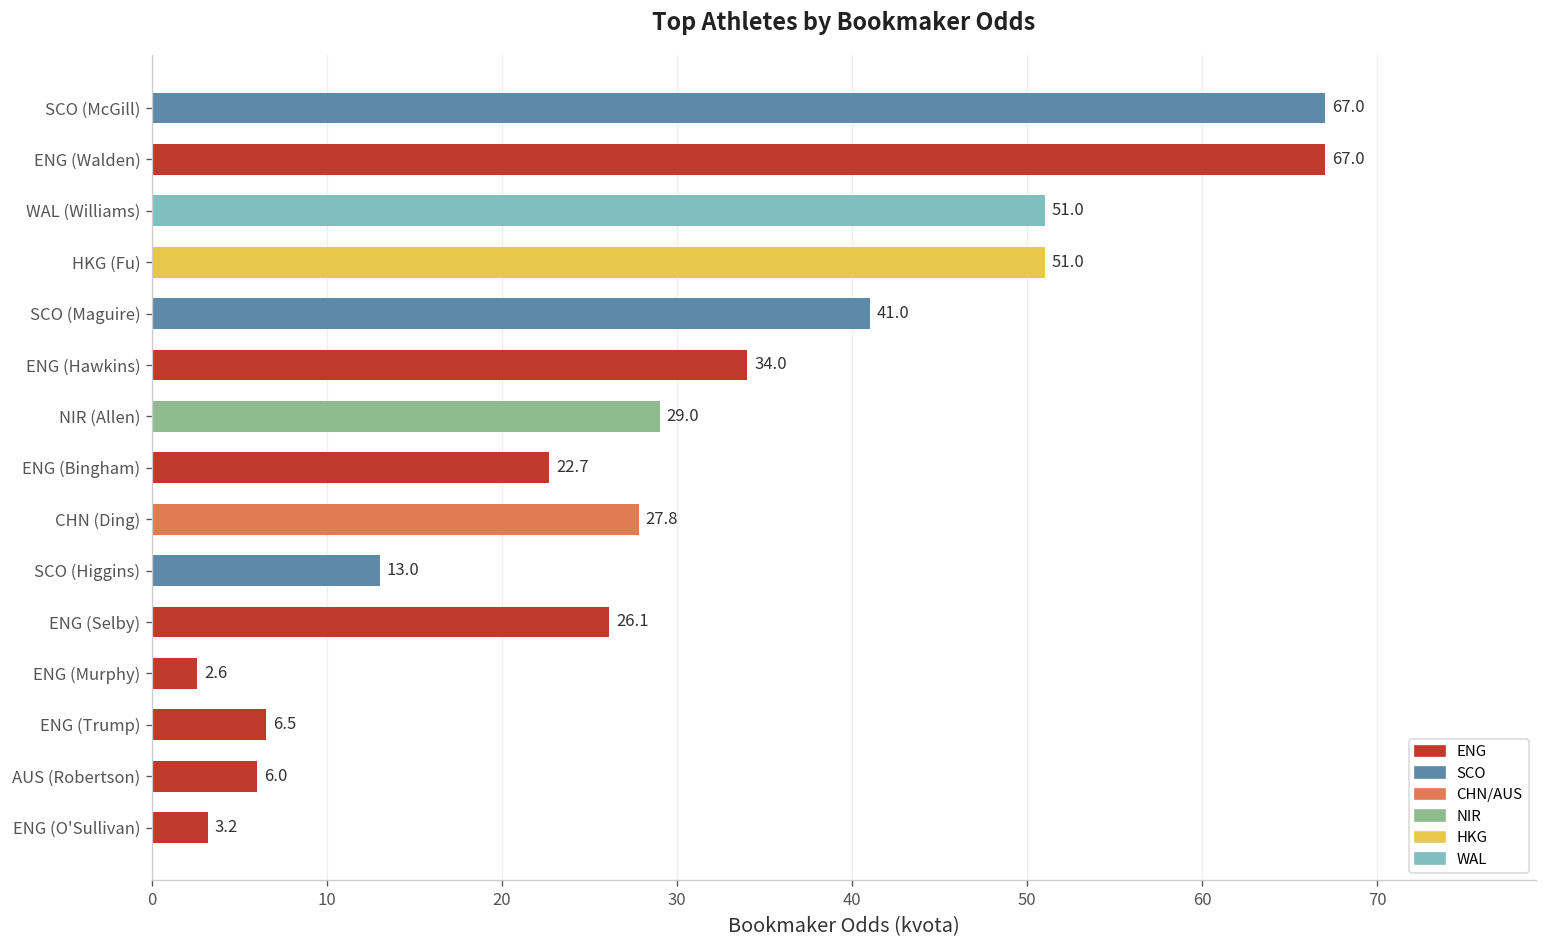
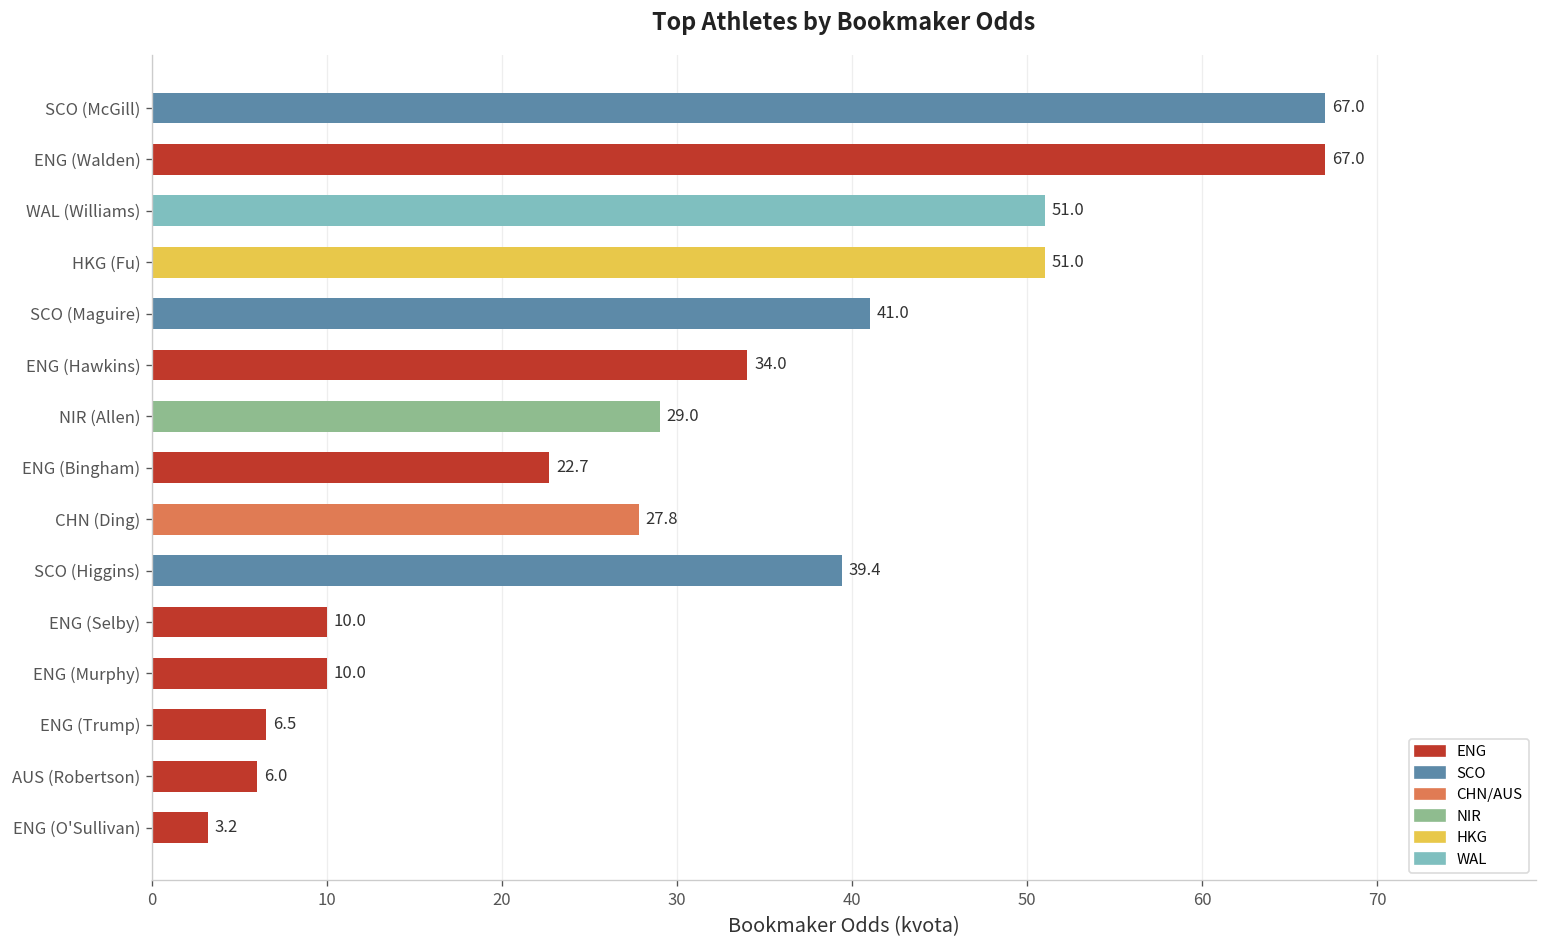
SCO (Higgins): 13.0 -> 39.4
ENG (Selby): 26.1 -> 10.0
ENG (Murphy): 2.6 -> 10.0
